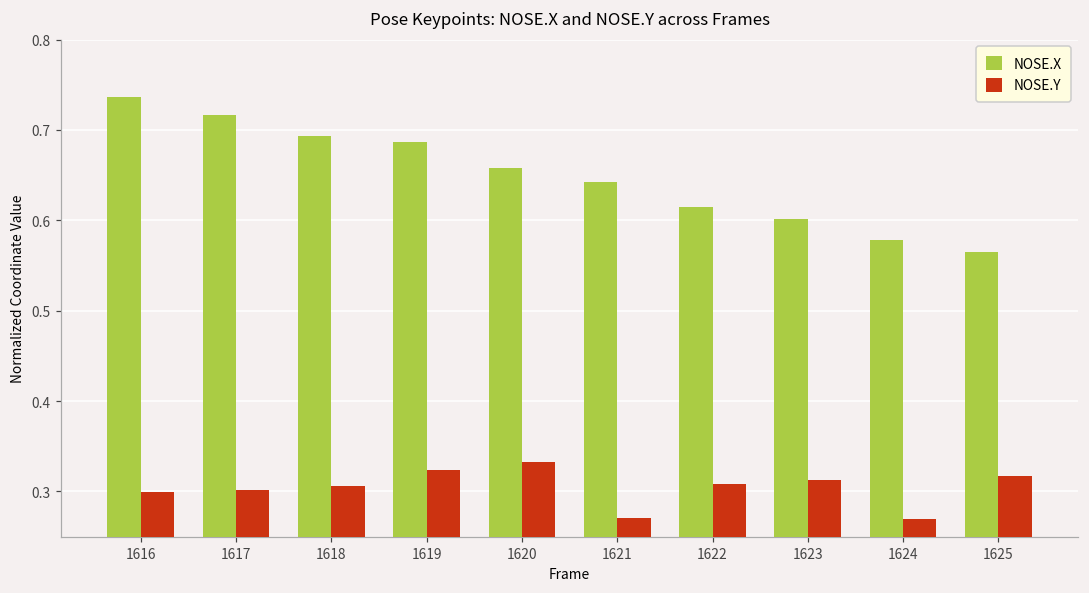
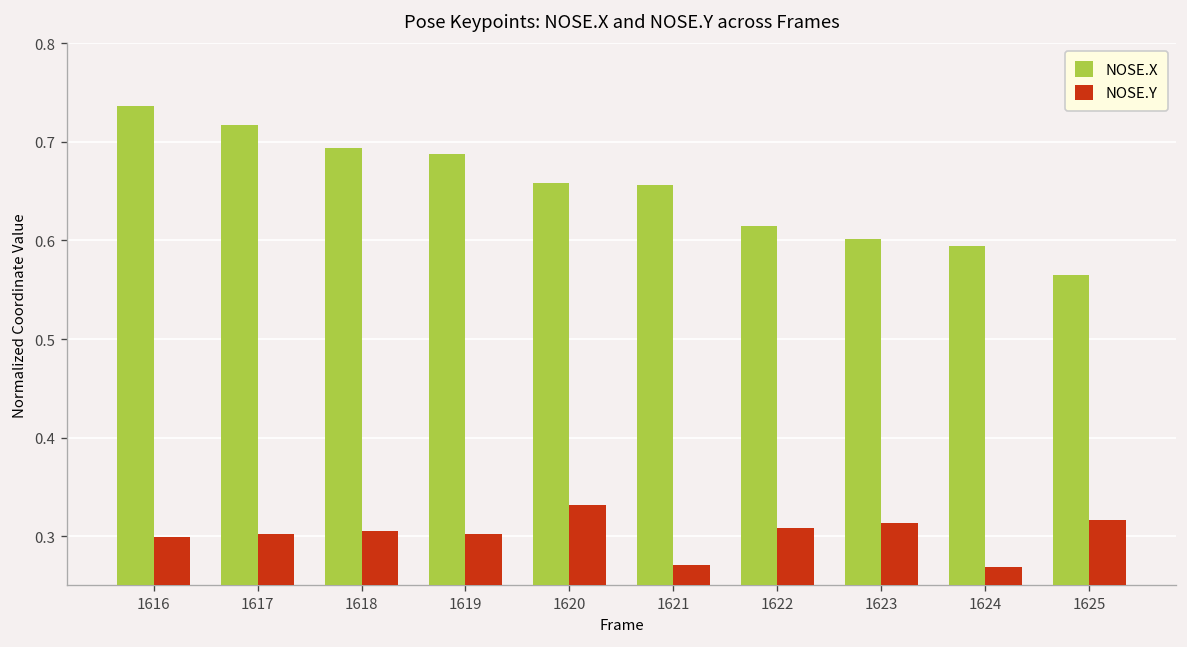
NOSE.Y, 1619: 0.32 -> 0.30
NOSE.X, 1621: 0.64 -> 0.66
NOSE.X, 1624: 0.58 -> 0.59
